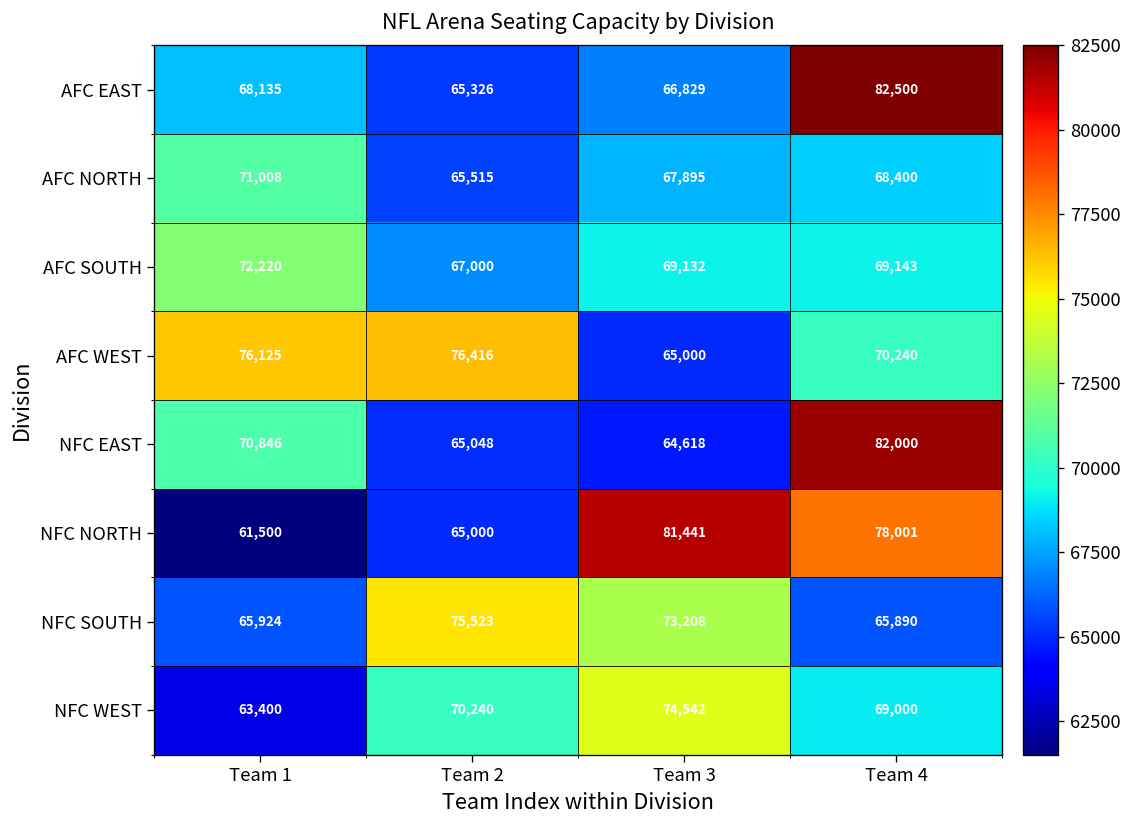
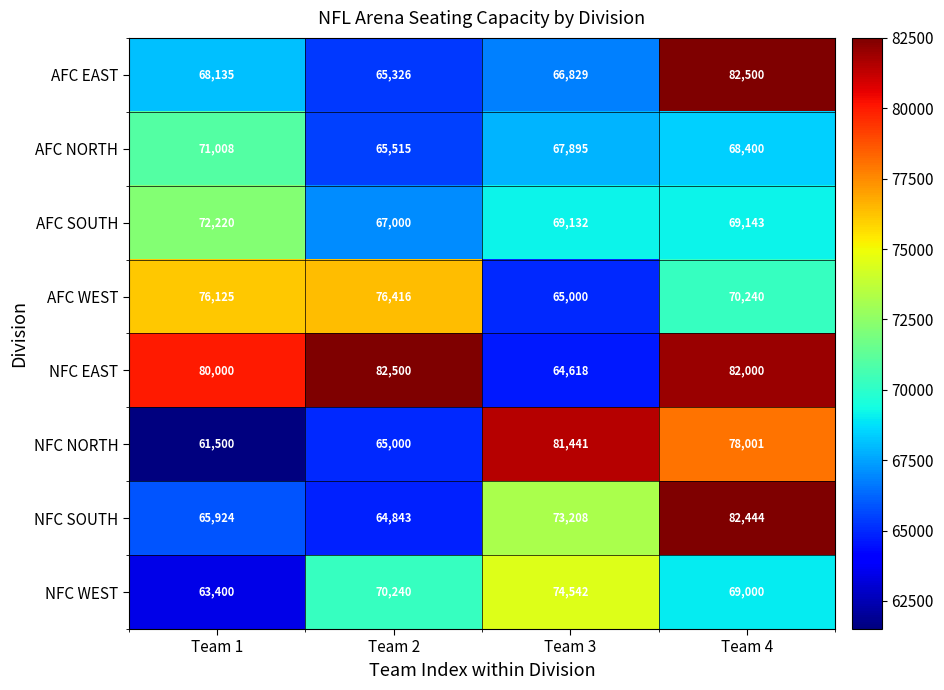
NFC EAST, Team 1: 70,846 -> 80,000
NFC EAST, Team 2: 65,048 -> 82,500
NFC SOUTH, Team 2: 75,523 -> 64,843
NFC SOUTH, Team 4: 65,890 -> 82,444
